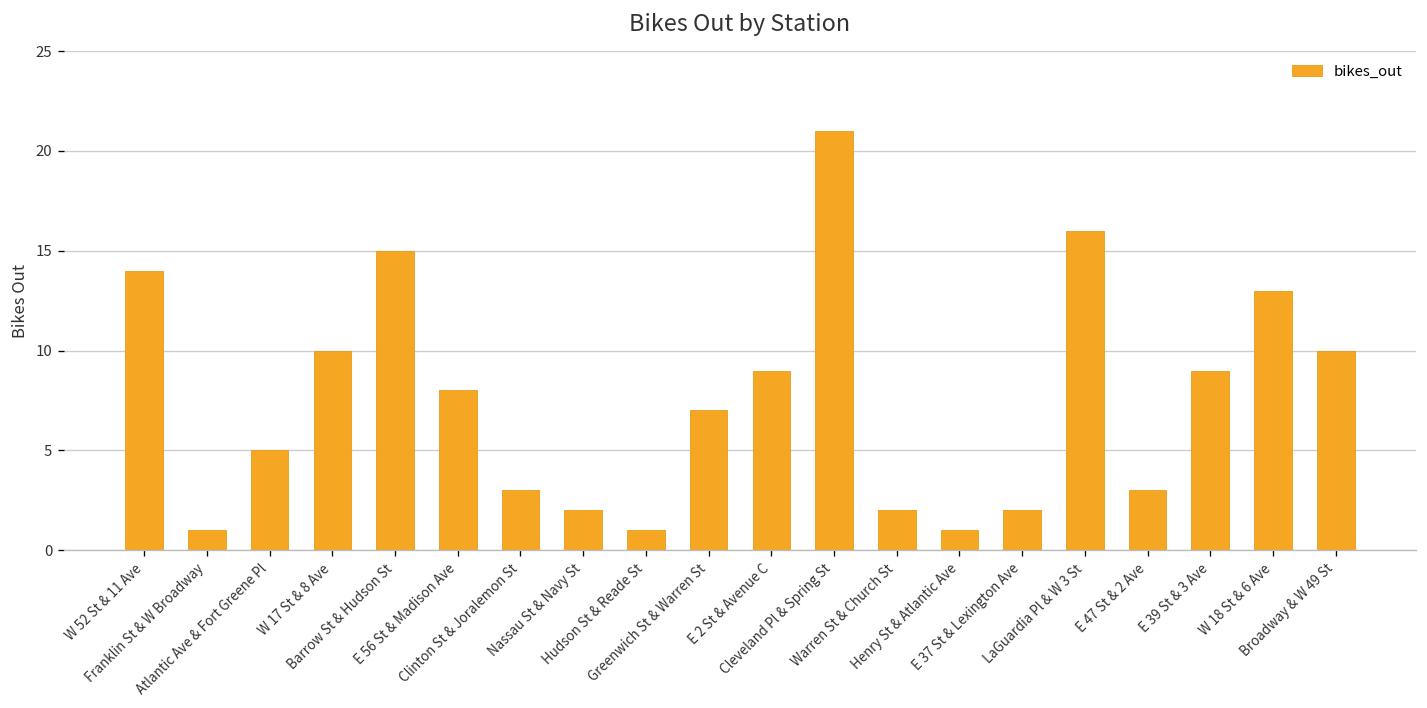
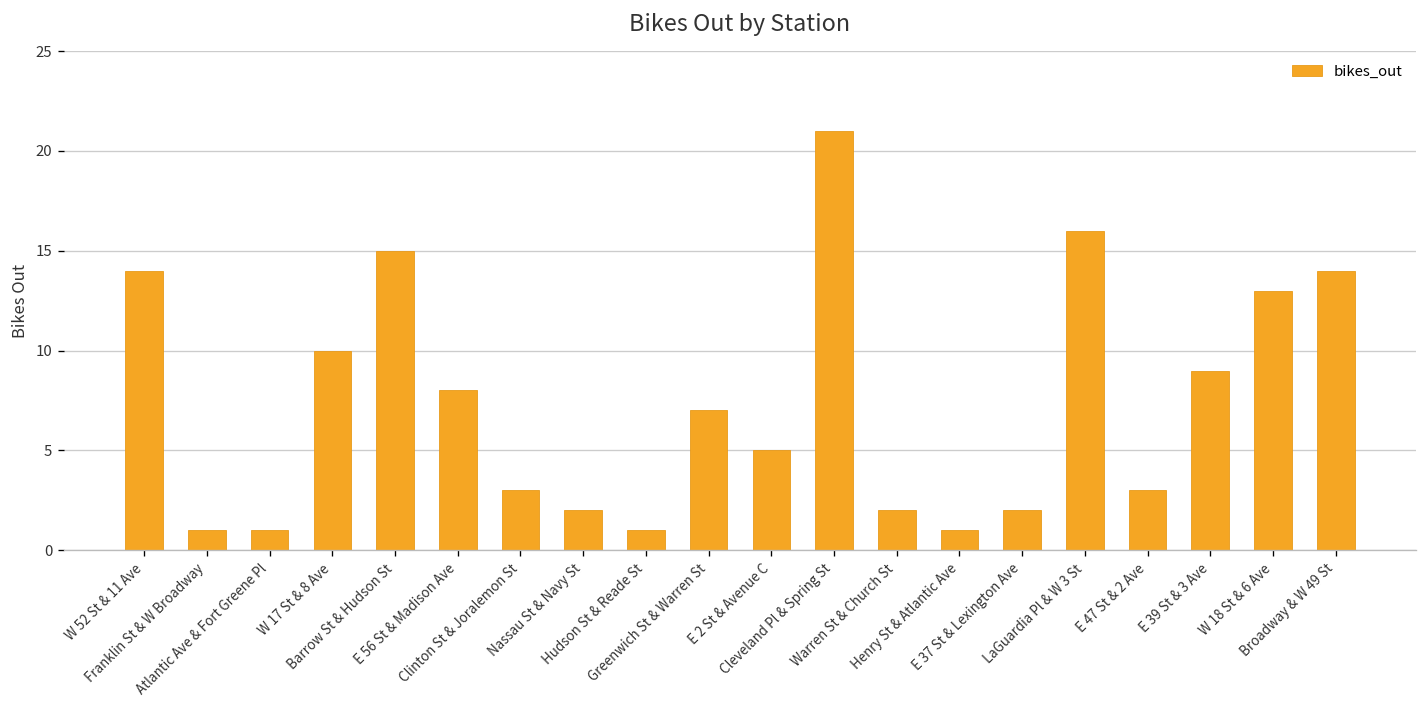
Atlantic Ave & Fort Greene Pl: 5 -> 1
E 2 St & Avenue C: 9 -> 5
Broadway & W 49 St: 10 -> 14
